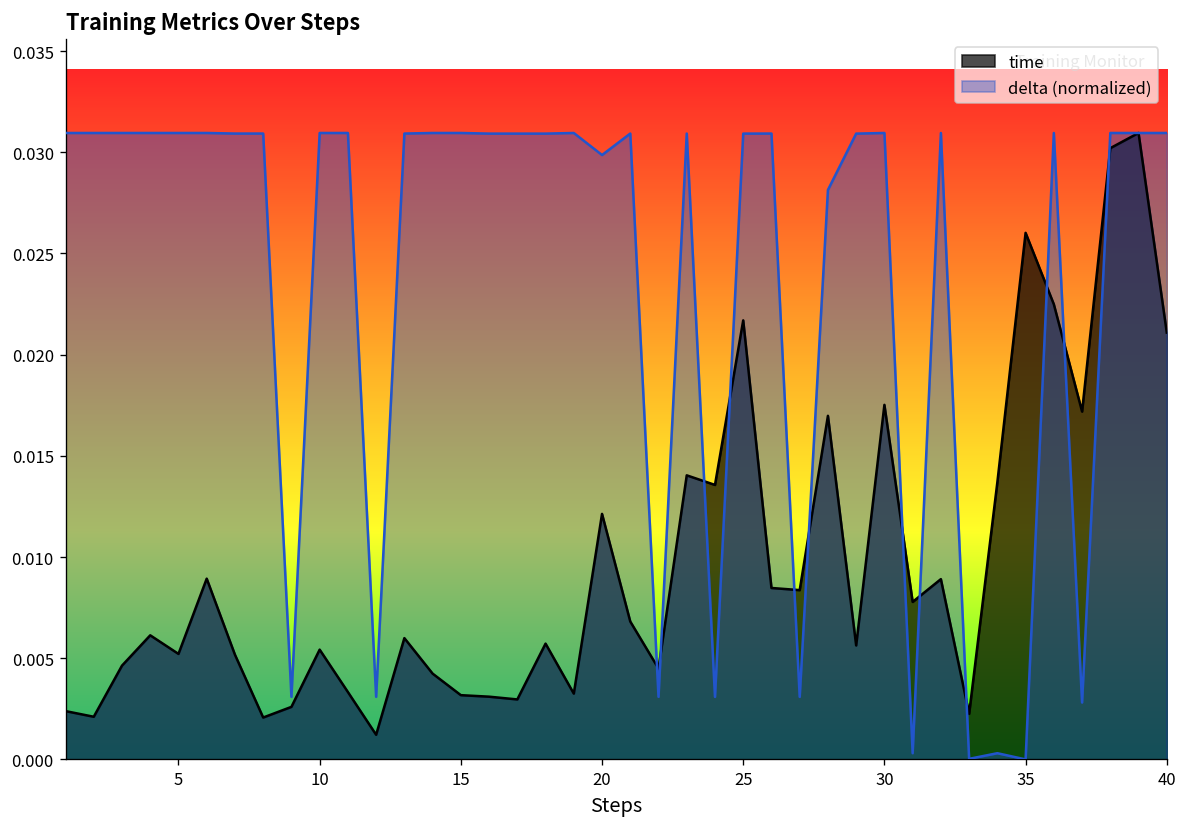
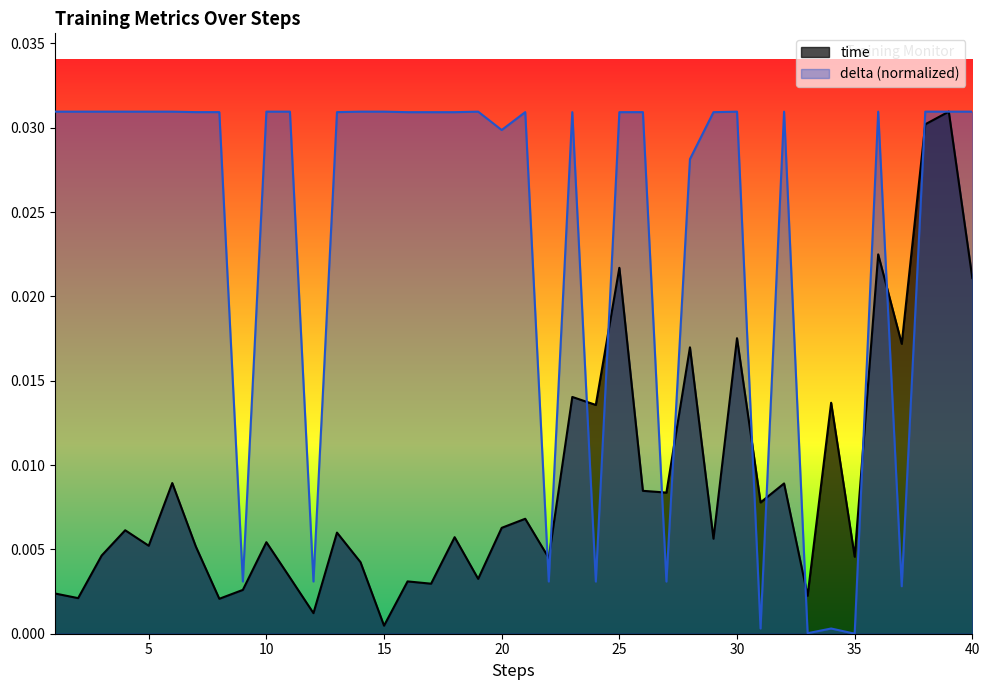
time, 15: 0.0032 -> 0.0005
time, 20: 0.0121 -> 0.0063
time, 35: 0.0260 -> 0.0046
